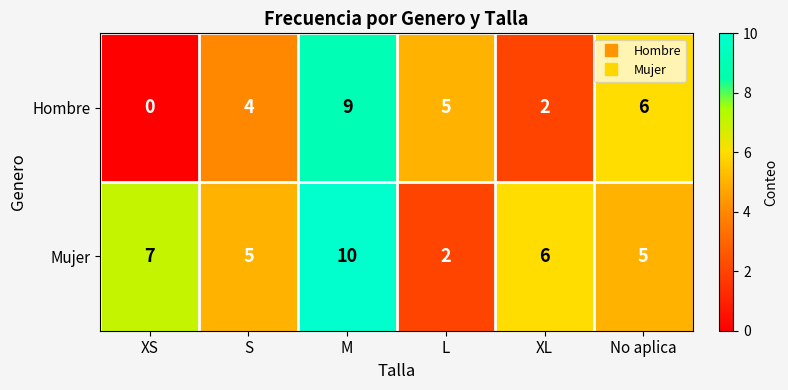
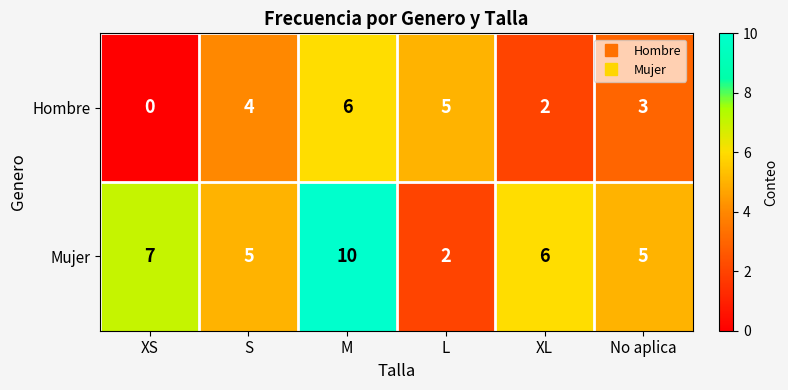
Hombre, M: 9 -> 6
Hombre, No aplica: 6 -> 3
